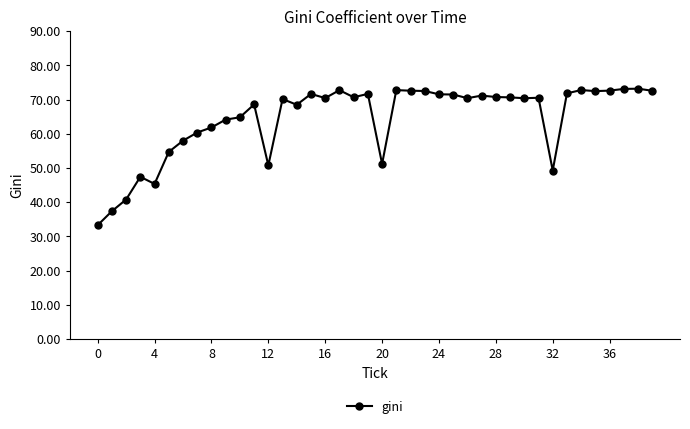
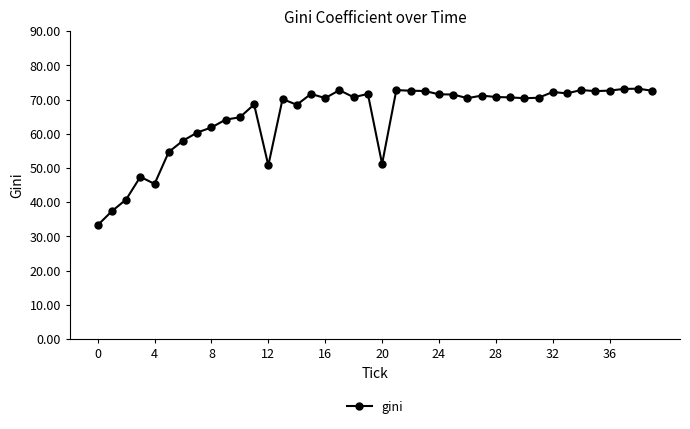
32: 49 -> 72
